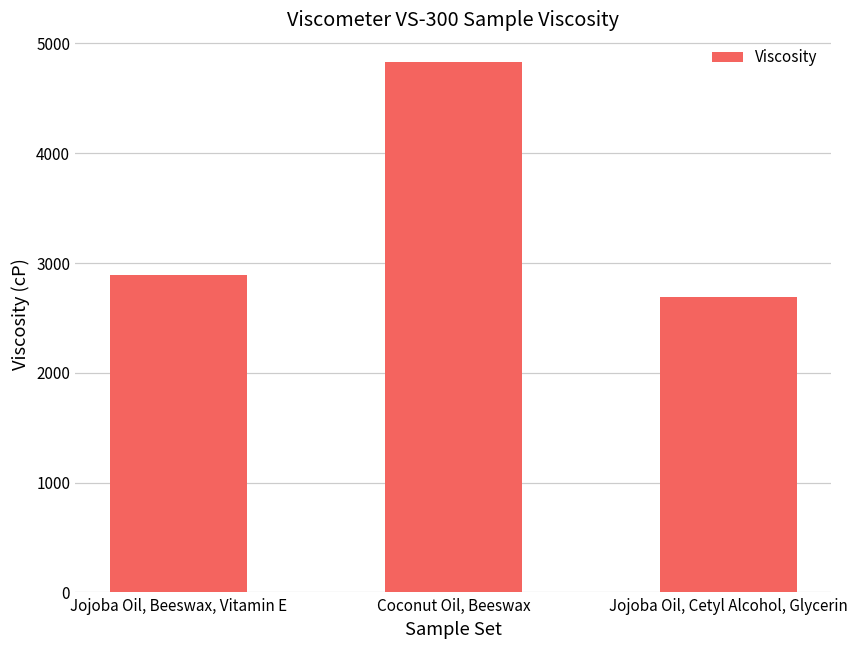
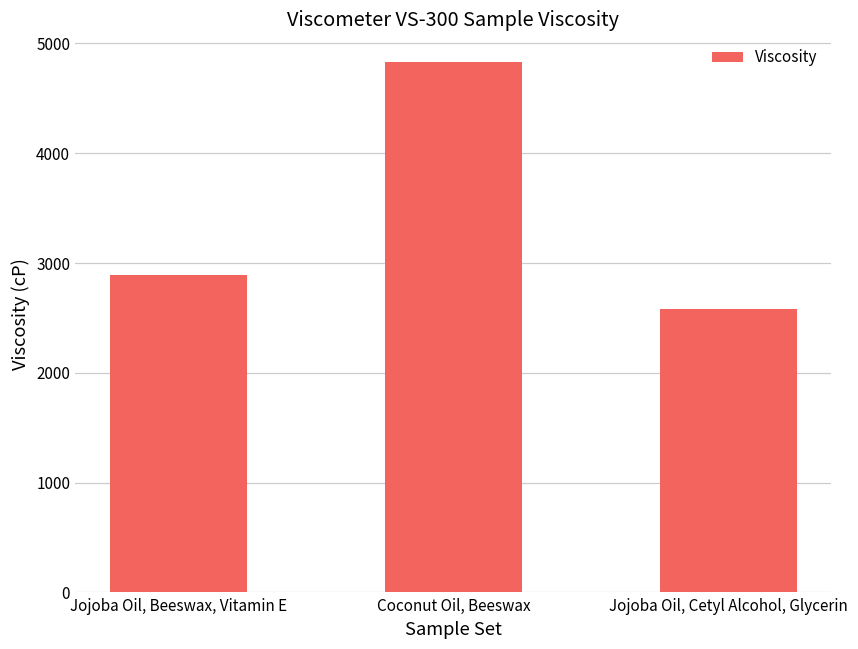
Jojoba Oil, Cetyl Alcohol, Glycerin: 2700 -> 2600
